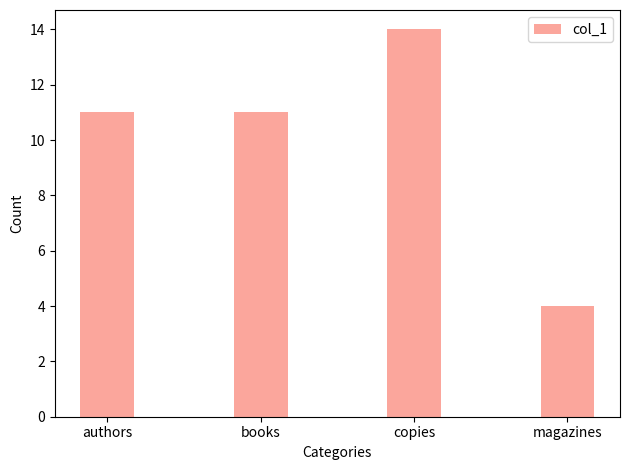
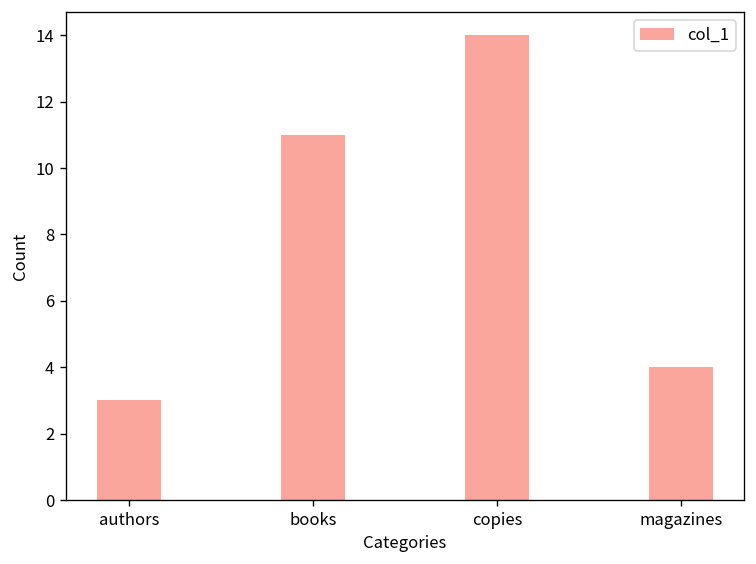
authors: 11 -> 3
